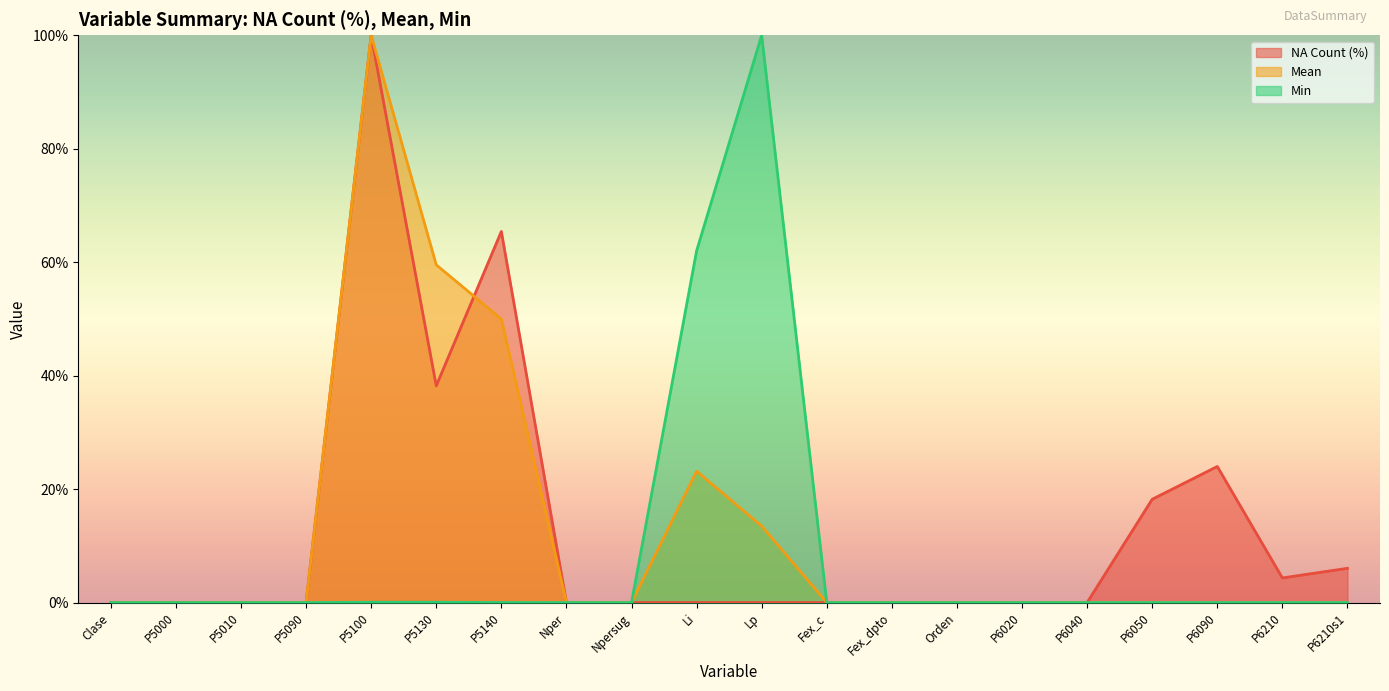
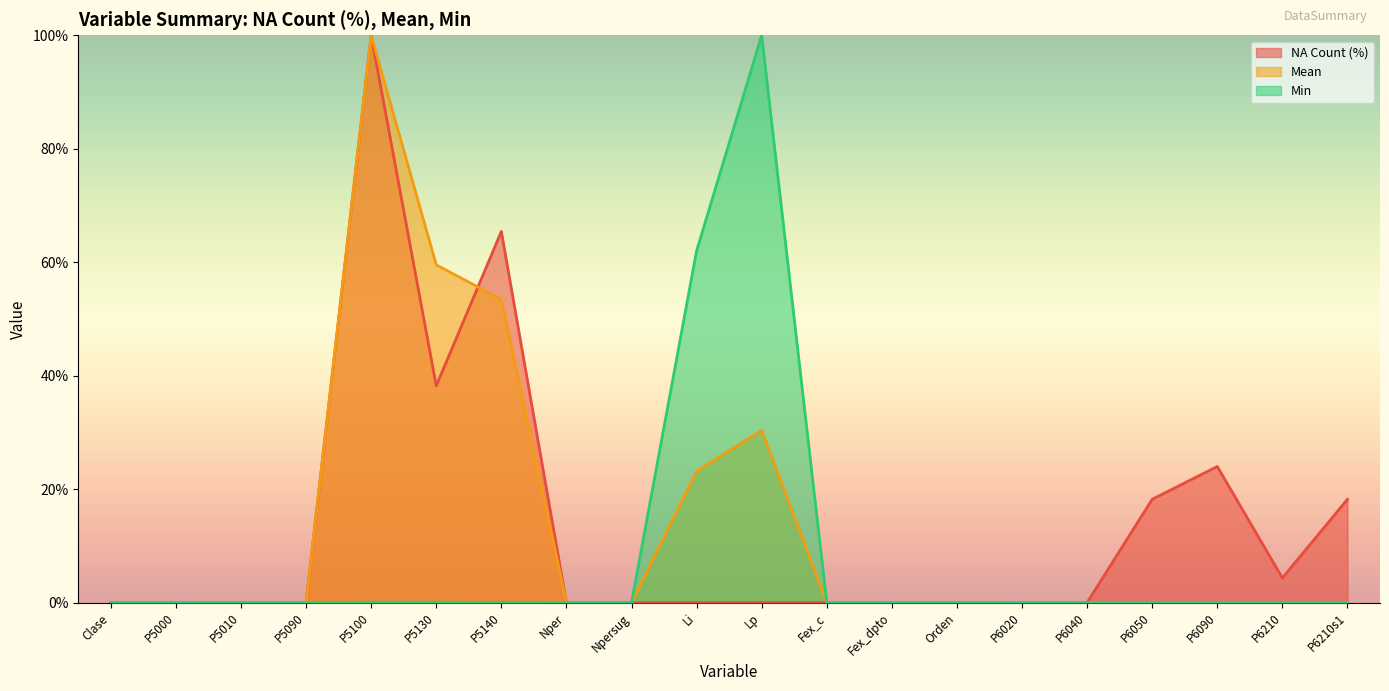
Mean, P5140: 50% -> 53%
Mean, Lp: 13% -> 30%
NA Count (%), P6210s1: 6% -> 18%
